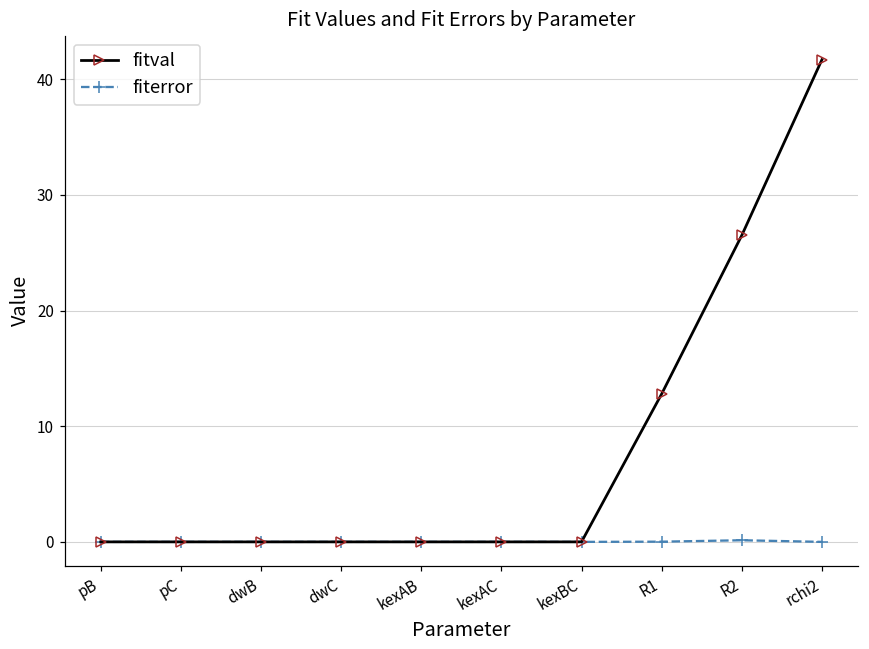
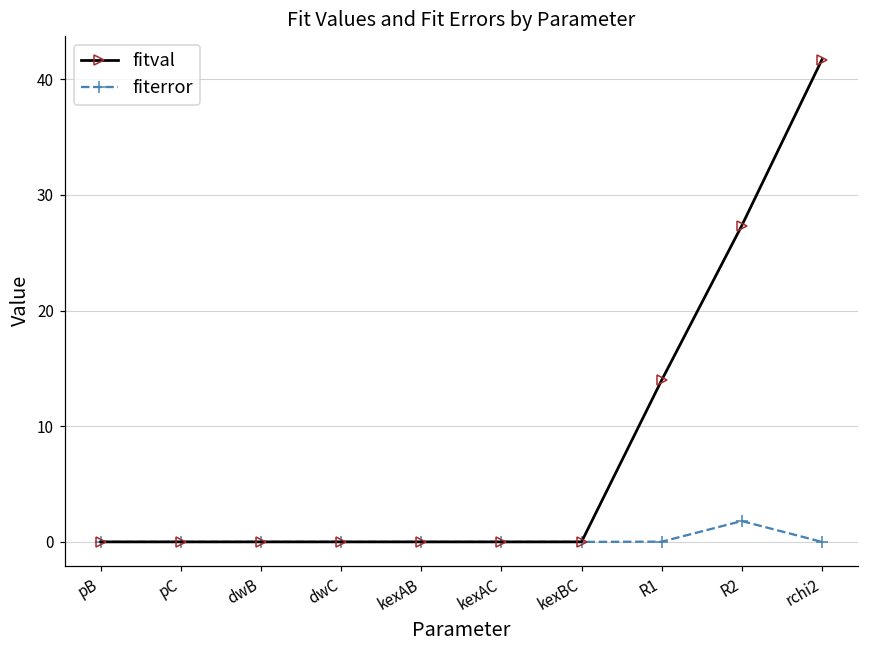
fitval, R1: 12.8 -> 14.0
fitval, R2: 26.5 -> 27.3
fiterror, R2: 0.1 -> 1.8
